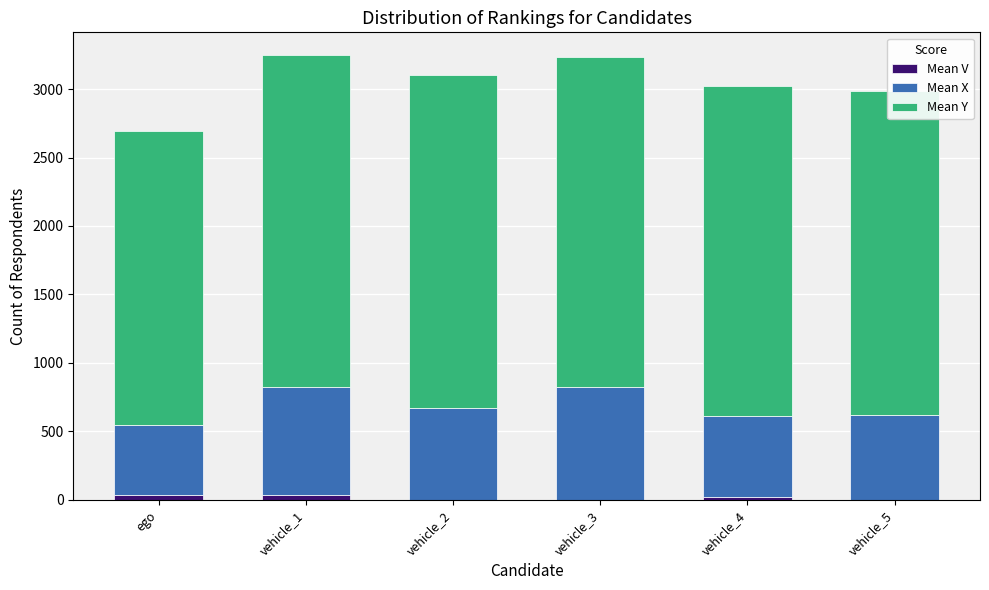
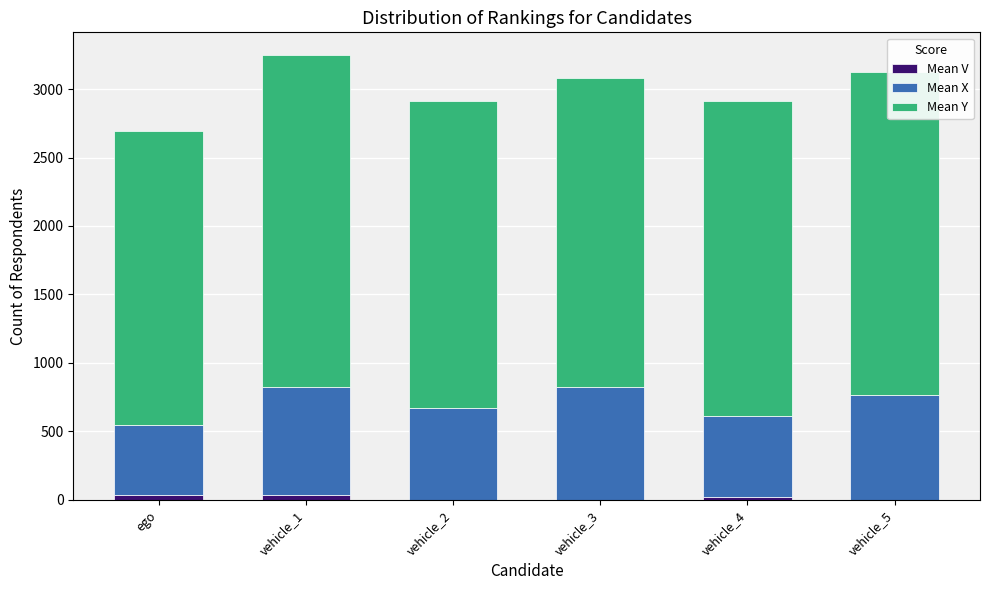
Mean Y, vehicle_2: 2430 -> 2240
Mean Y, vehicle_3: 2420 -> 2260
Mean Y, vehicle_4: 2420 -> 2300
Mean X, vehicle_5: 620 -> 760
